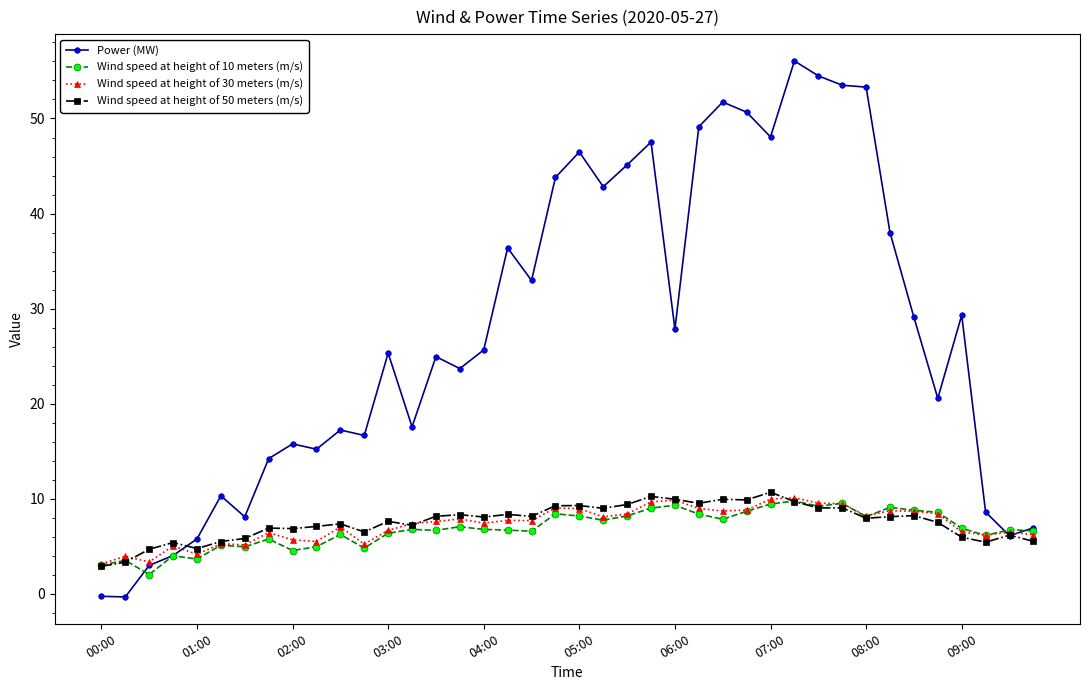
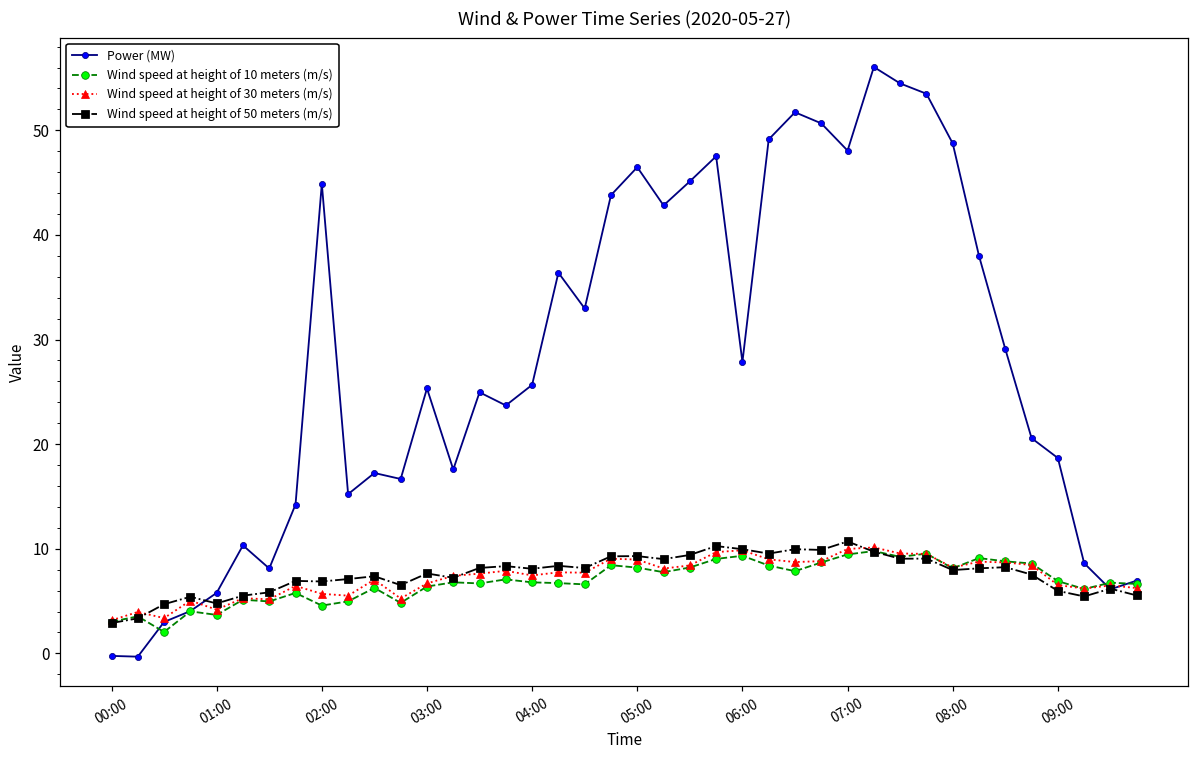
Power (MW), 02:00: 16 -> 45
Power (MW), 08:00: 53 -> 49
Power (MW), 09:00: 29 -> 19
